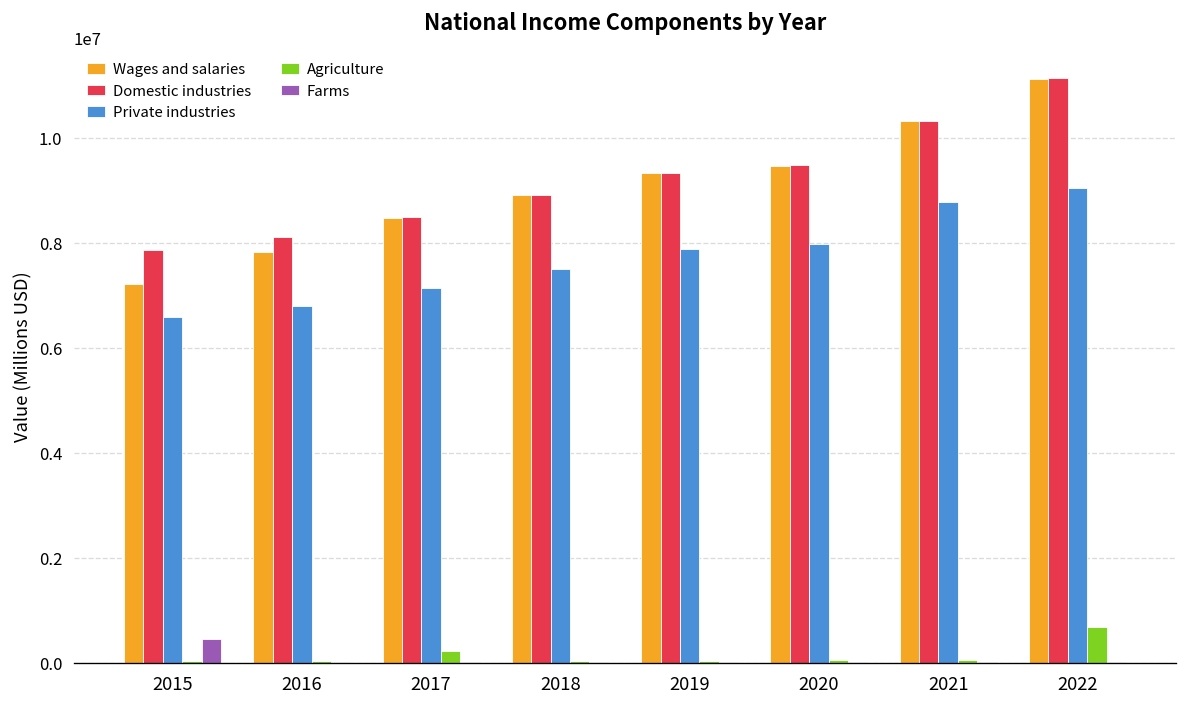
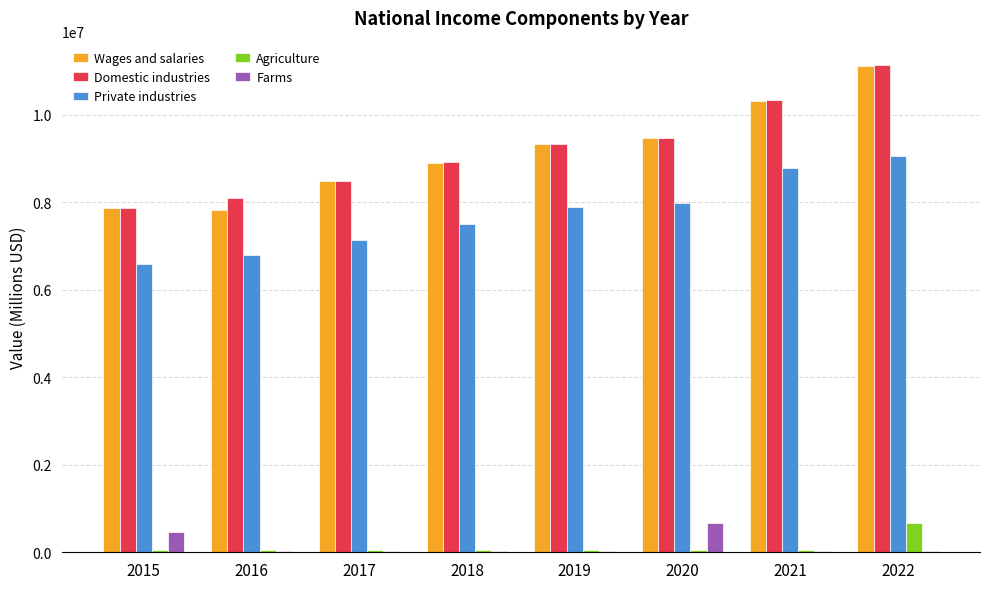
Wages and salaries, 2015: 7200000 -> 7900000
Agriculture, 2017: 200000 -> 0
Farms, 2020: 0 -> 700000
